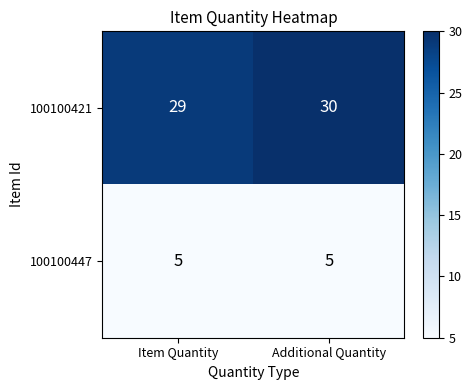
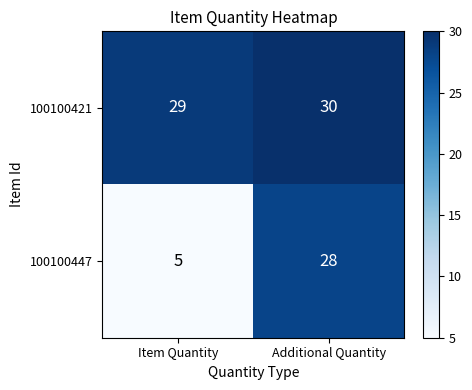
100100447, Additional Quantity: 5 -> 28
